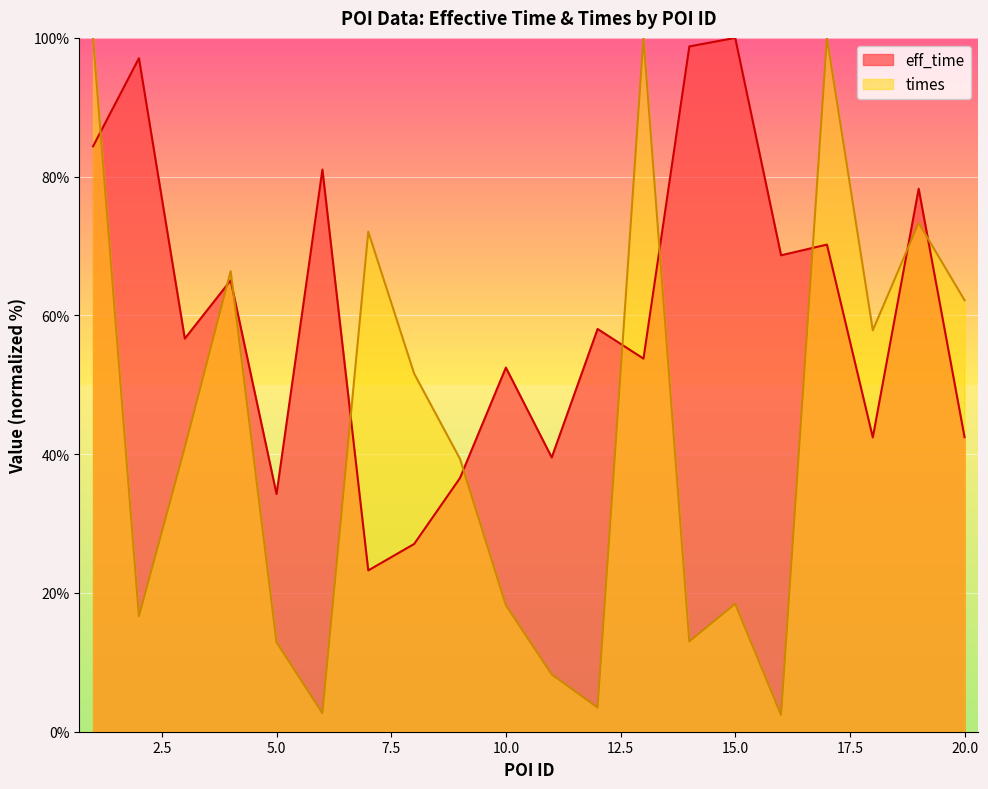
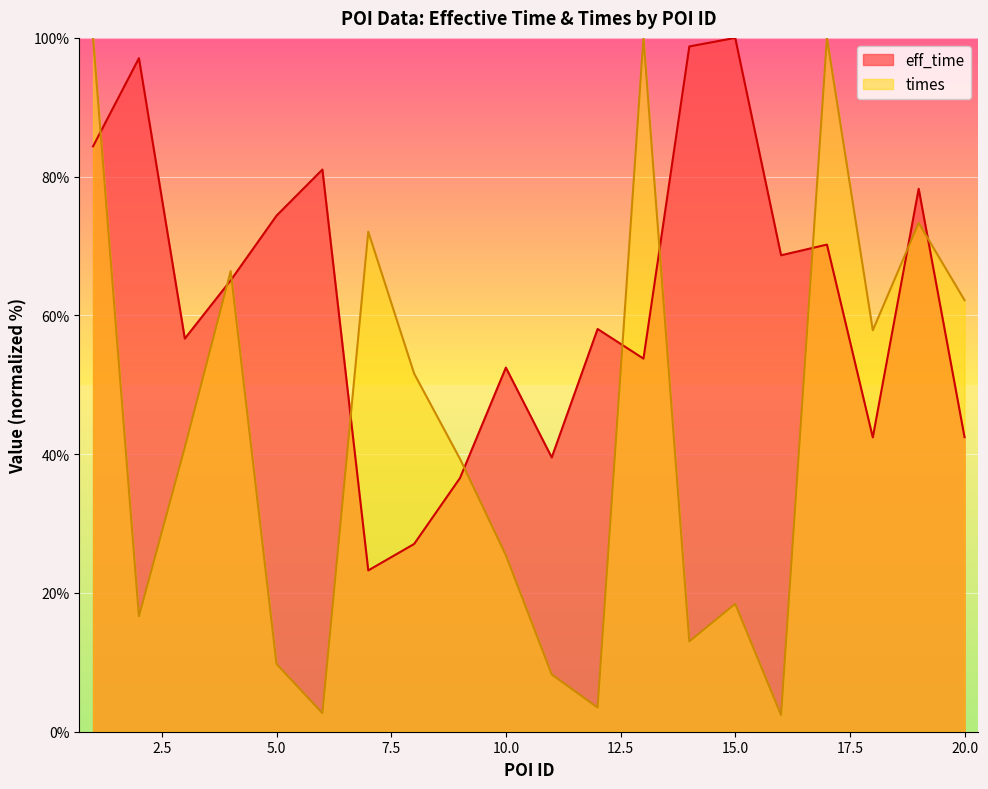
eff_time, 5.0: 34% -> 74%
times, 5.0: 13% -> 10%
times, 10.0: 18% -> 25%
